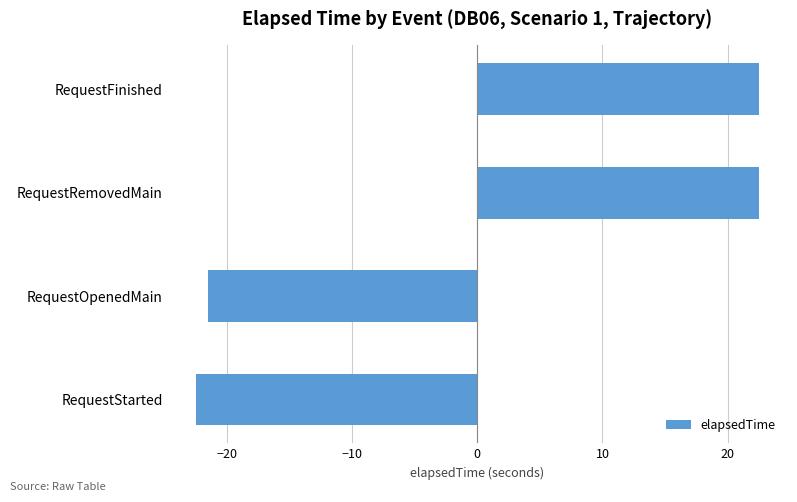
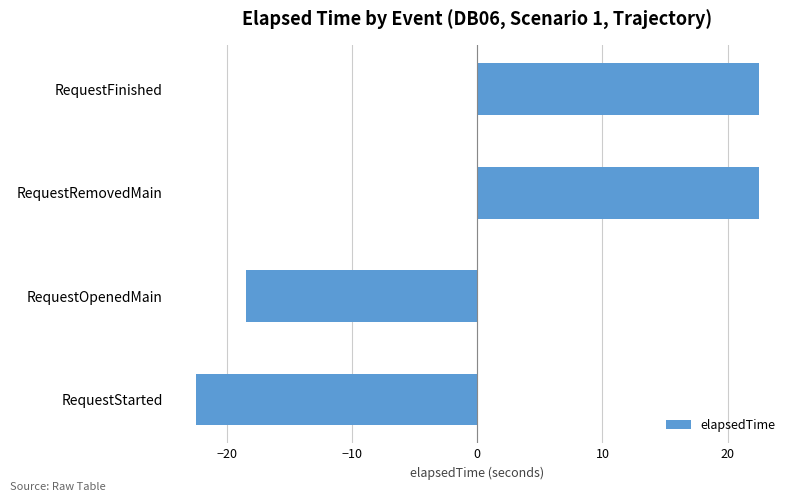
RequestOpenedMain: -21.5 -> -18.5
